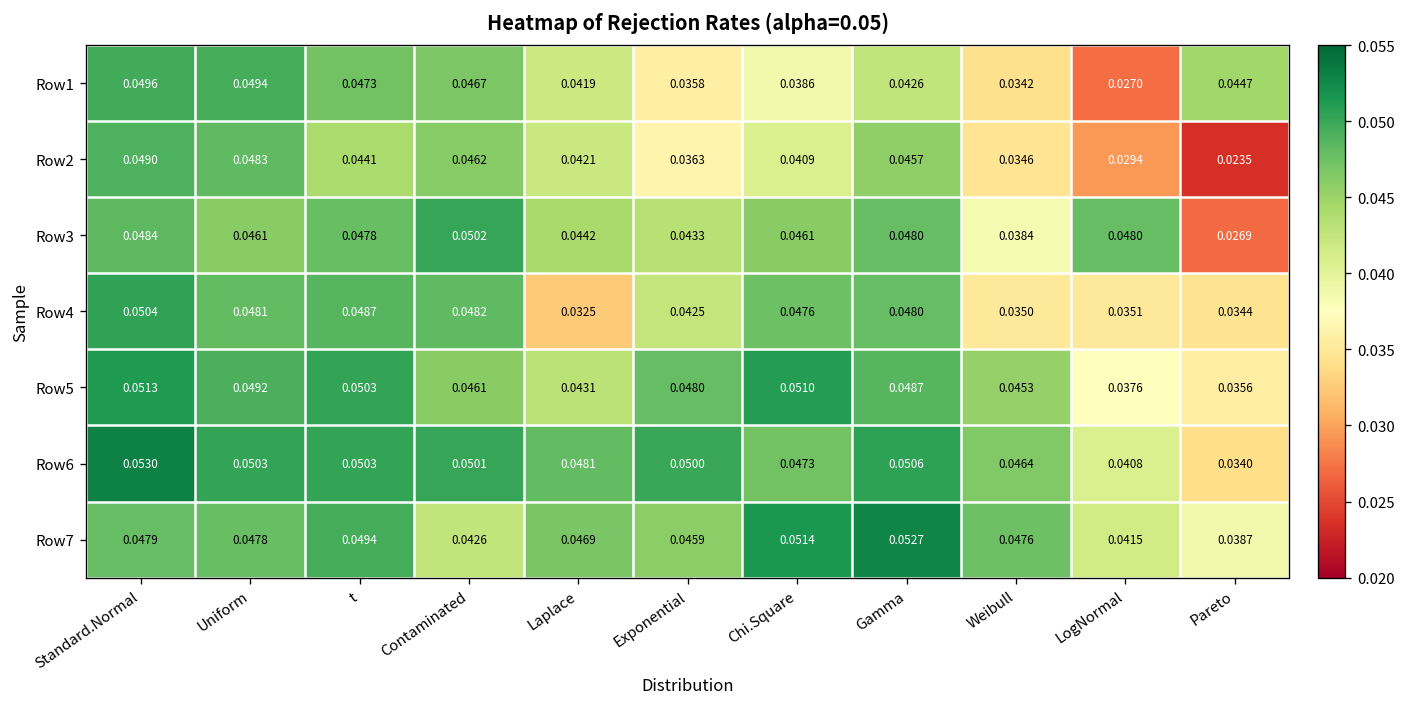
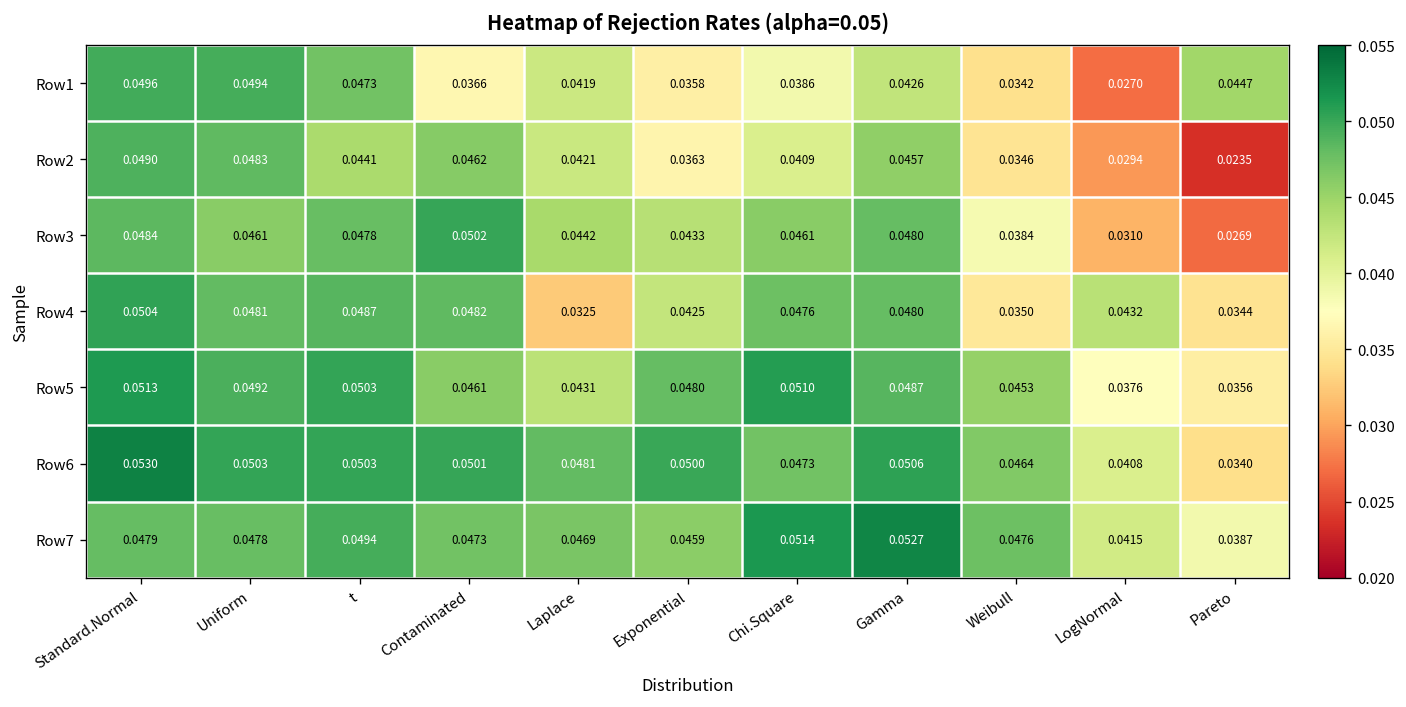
Row1, Contaminated: 0.0467 -> 0.0366
Row3, LogNormal: 0.0480 -> 0.0310
Row4, LogNormal: 0.0351 -> 0.0432
Row7, Contaminated: 0.0426 -> 0.0473
